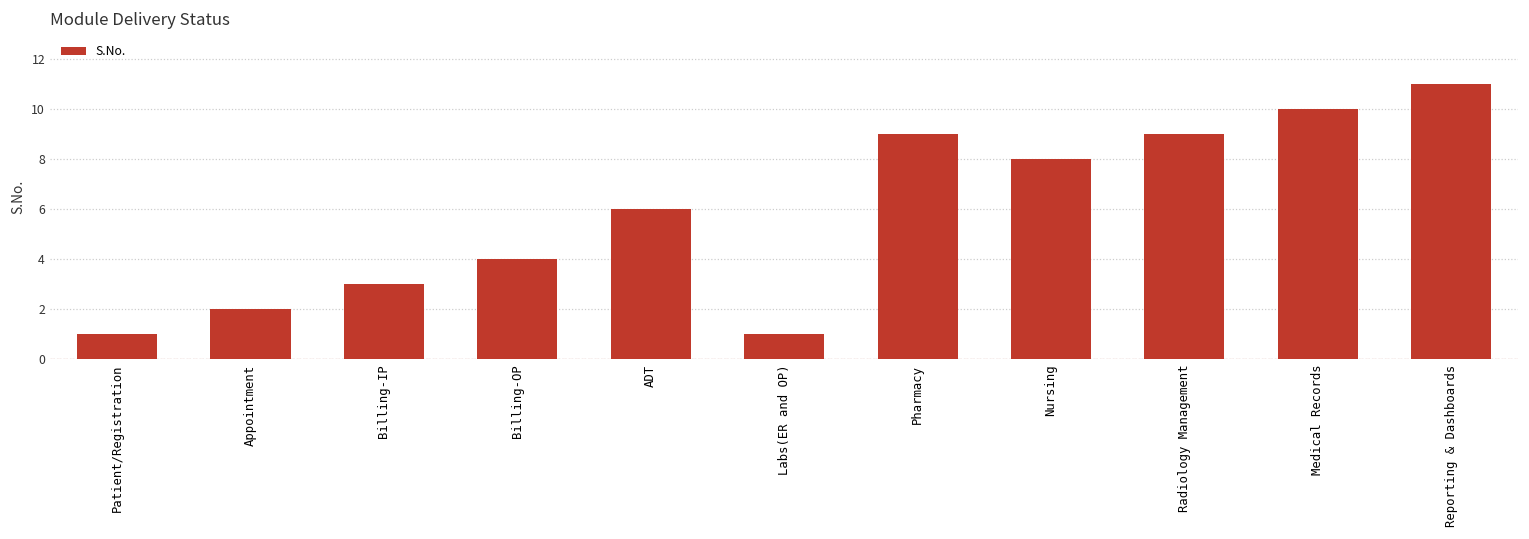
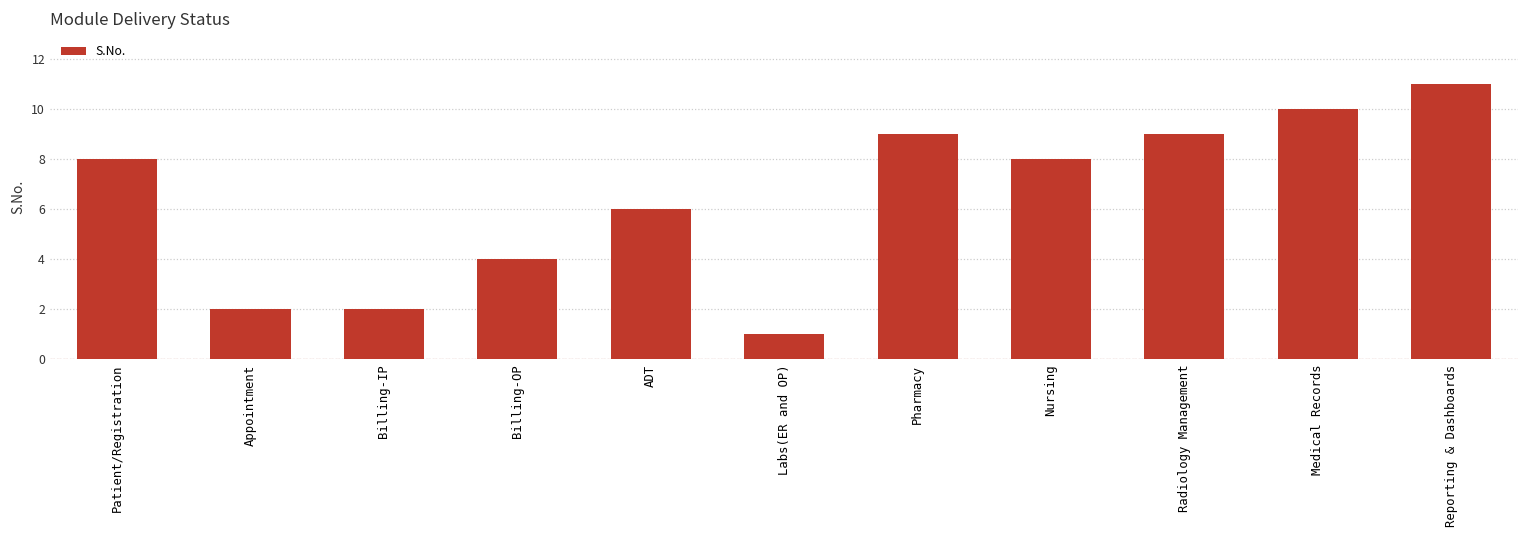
Patient/Registration: 1 -> 8
Billing-IP: 3 -> 2
